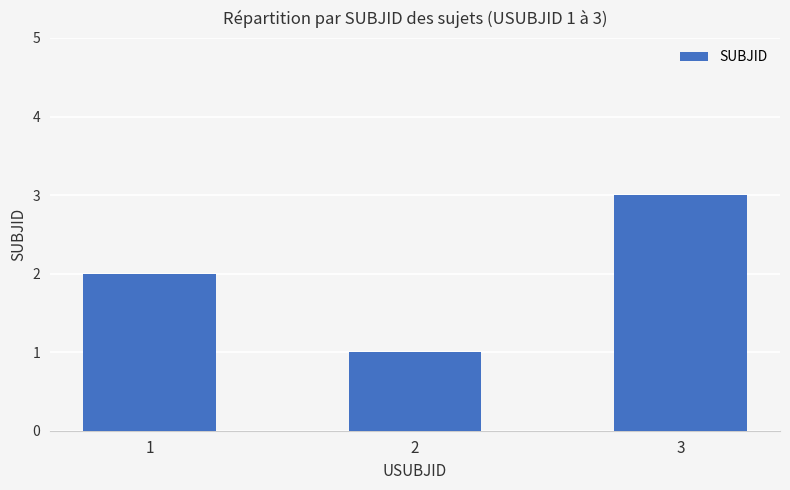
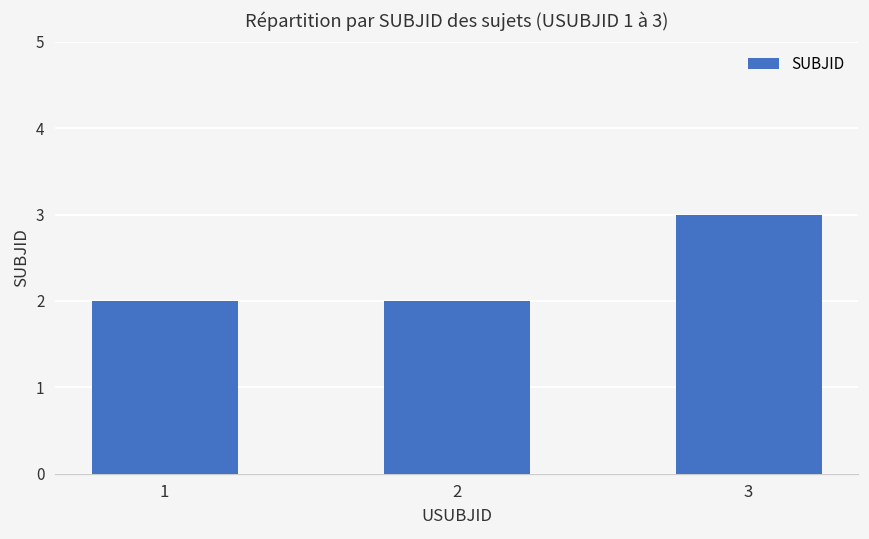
2: 1 -> 2
